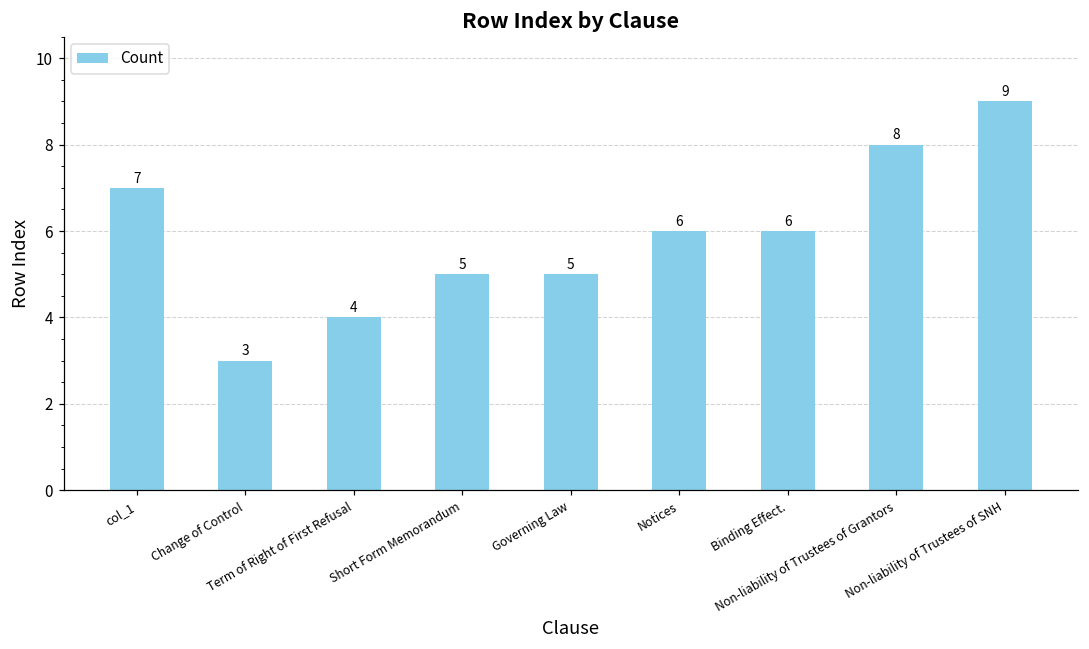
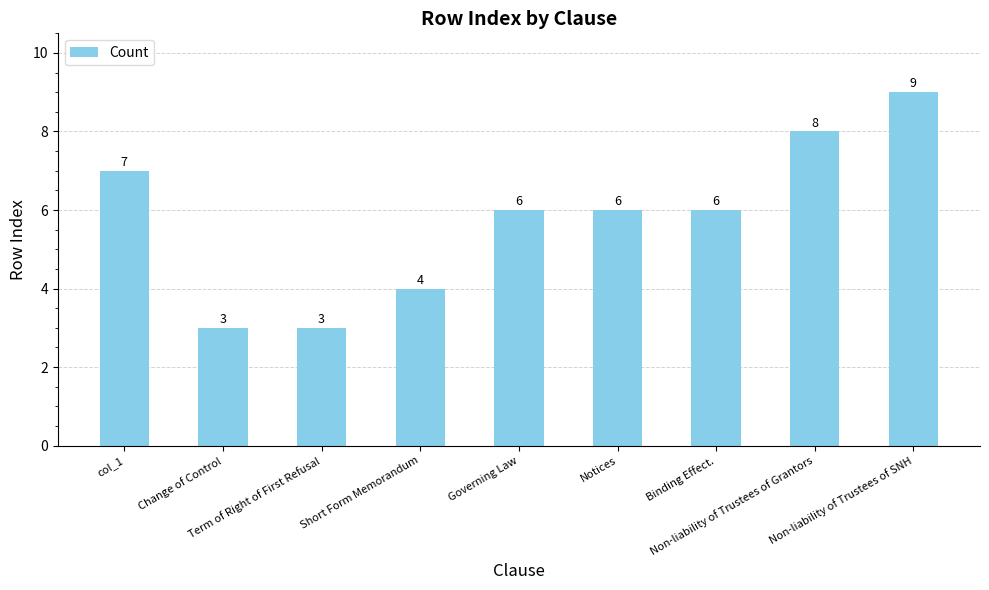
Term of Right of First Refusal: 4 -> 3
Short Form Memorandum: 5 -> 4
Governing Law: 5 -> 6
